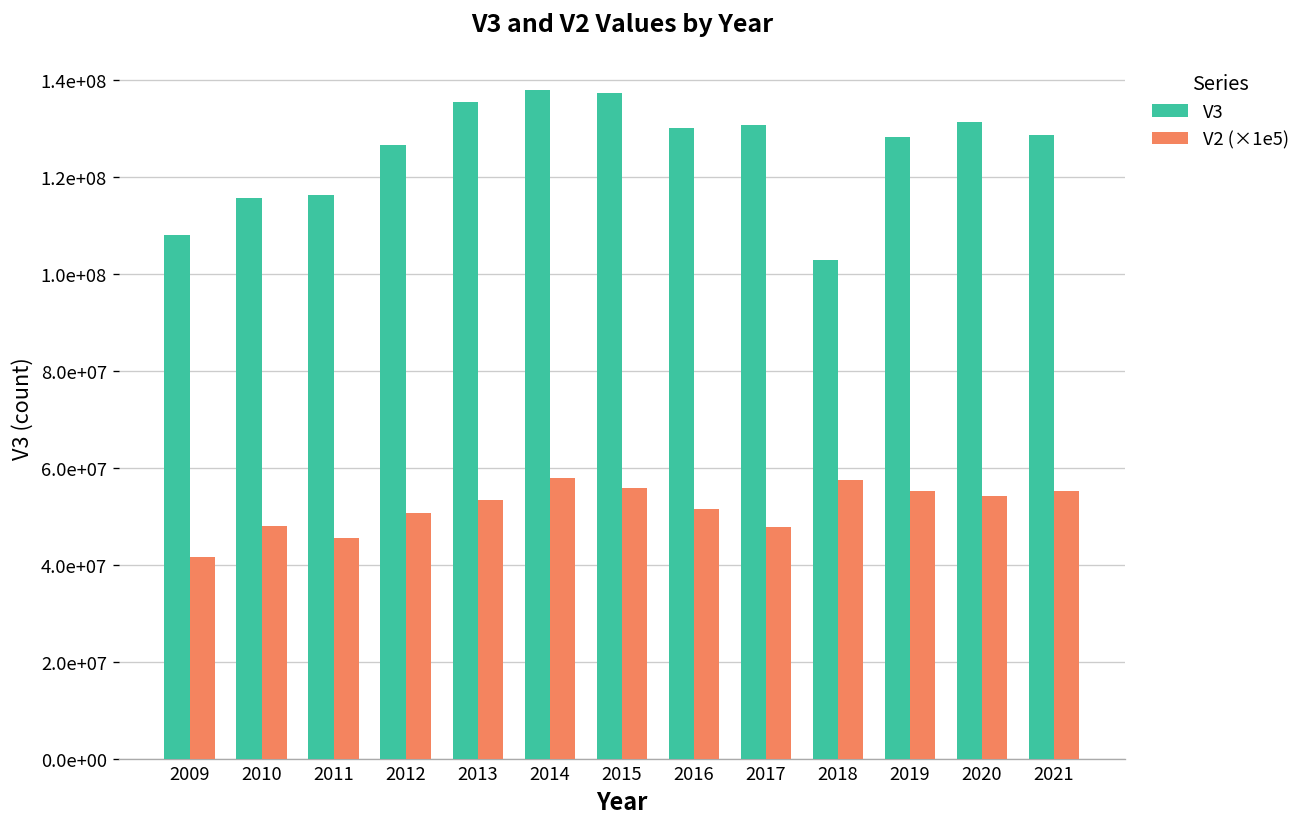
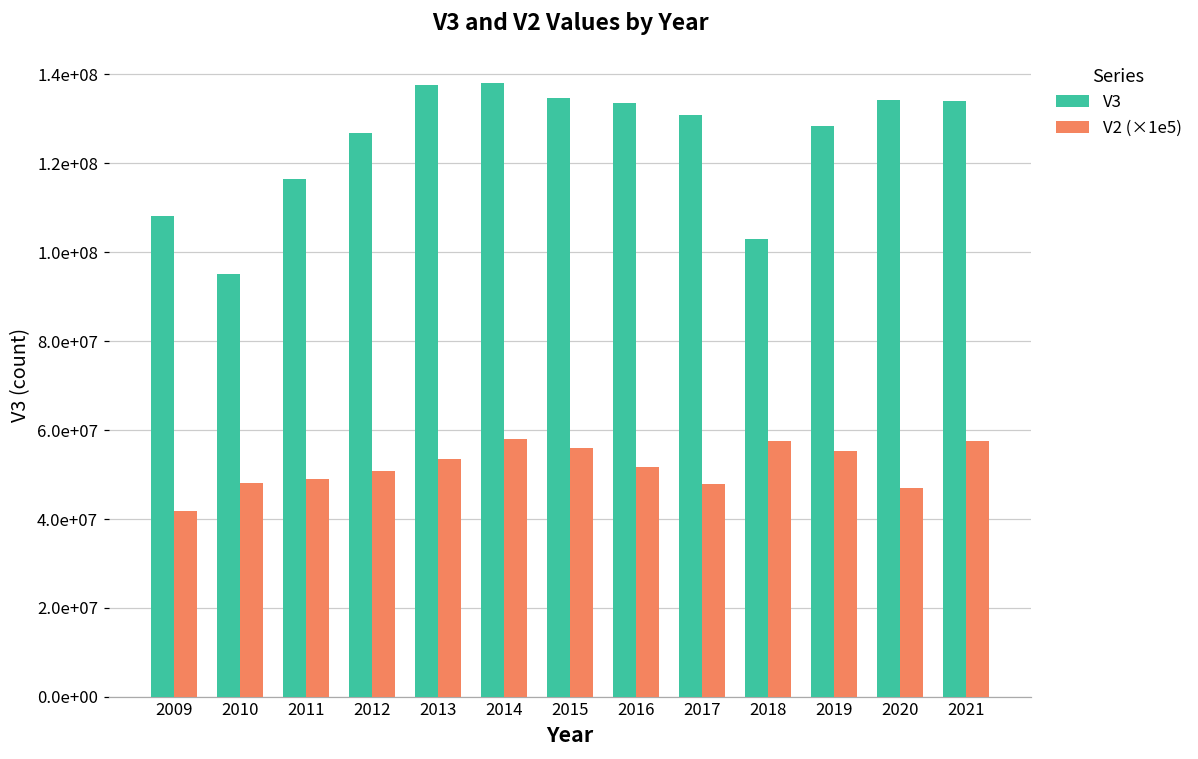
V3, 2010: 116000000 -> 95000000
V2 (×1e5), 2011: 46000000 -> 49000000
V3, 2013: 135000000 -> 138000000
V3, 2015: 137000000 -> 135000000
V3, 2016: 130000000 -> 134000000
V3, 2020: 131000000 -> 134000000
V2 (×1e5), 2020: 54000000 -> 47000000
V3, 2021: 129000000 -> 134000000
V2 (×1e5), 2021: 55000000 -> 58000000
